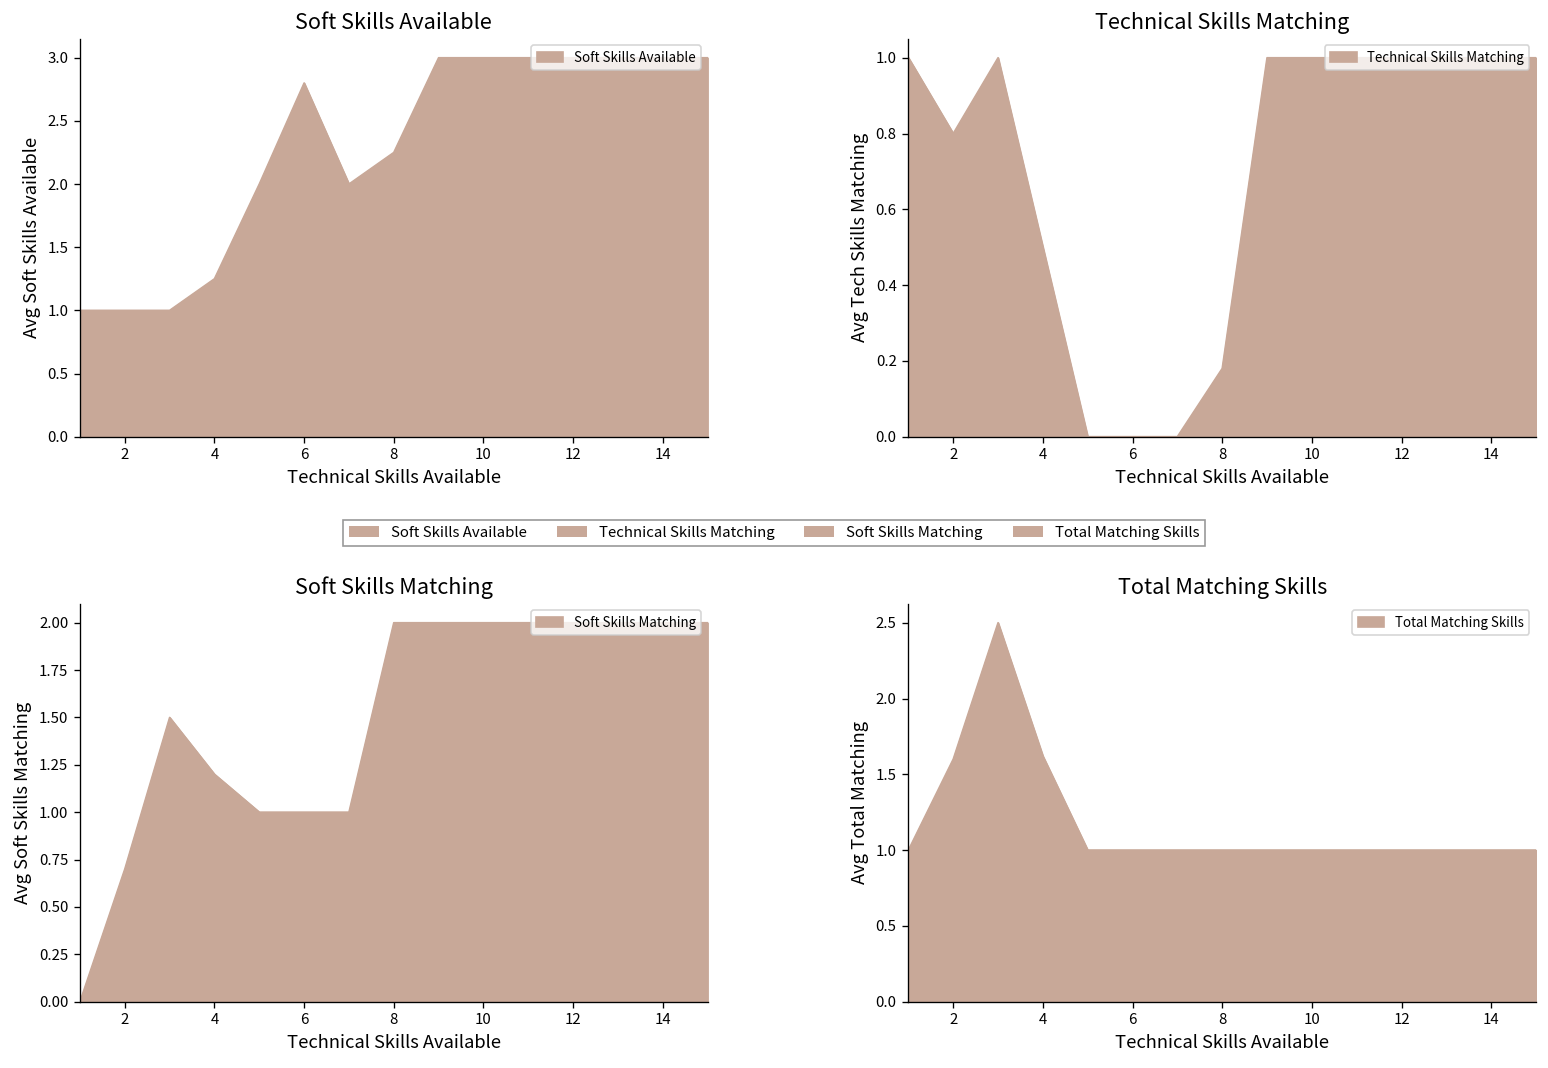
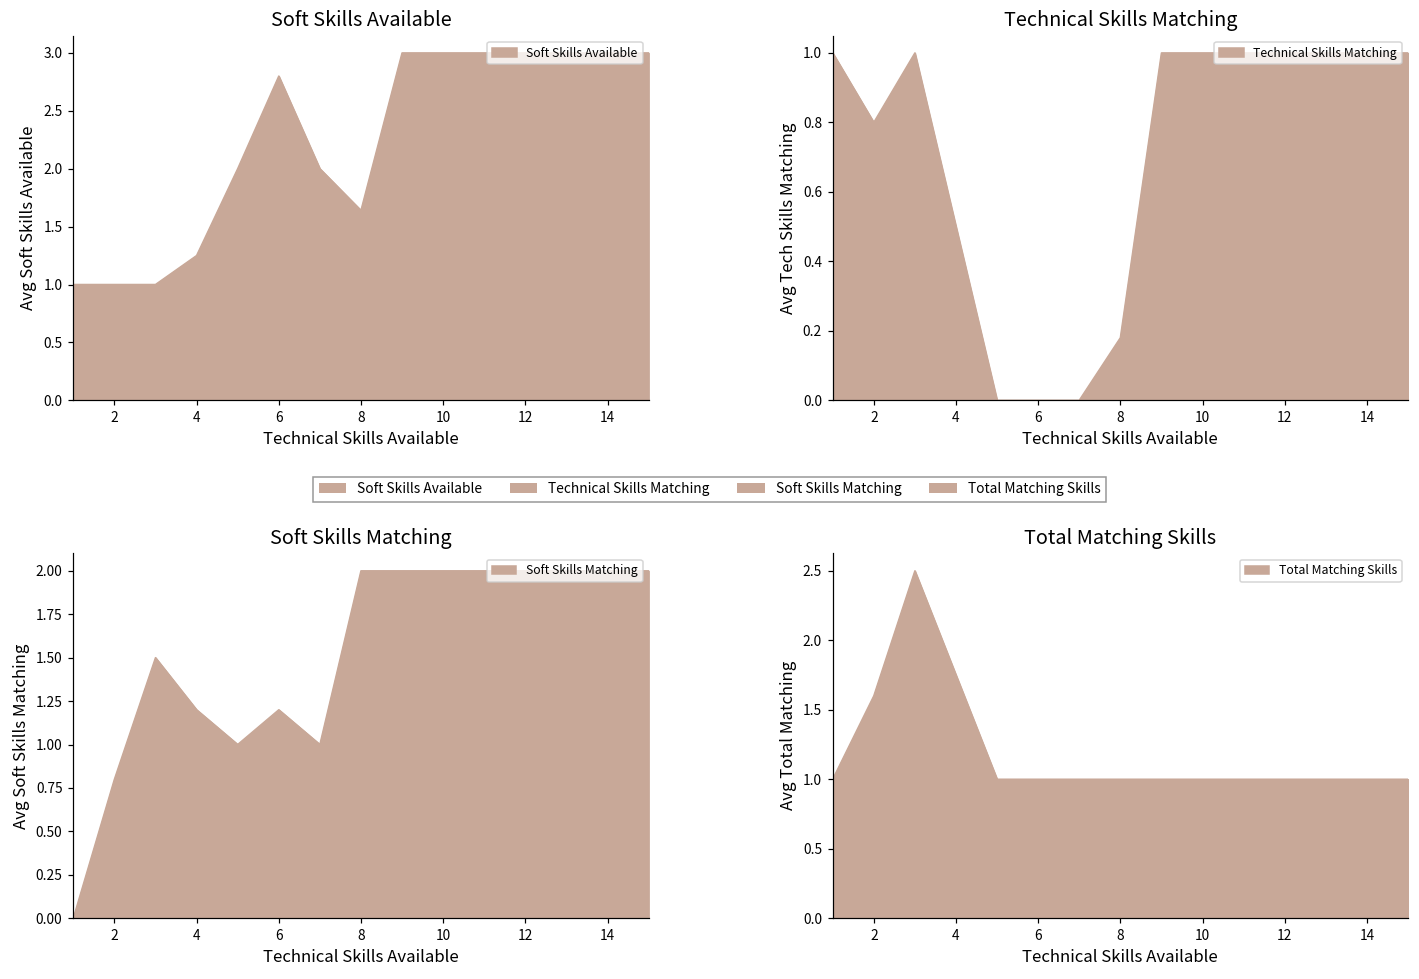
Soft Skills Available, 8: 2.25 -> 1.64
Soft Skills Matching, 2: 0.7 -> 0.8
Soft Skills Matching, 6: 1.0 -> 1.2
Total Matching Skills, 4: 1.62 -> 1.75
